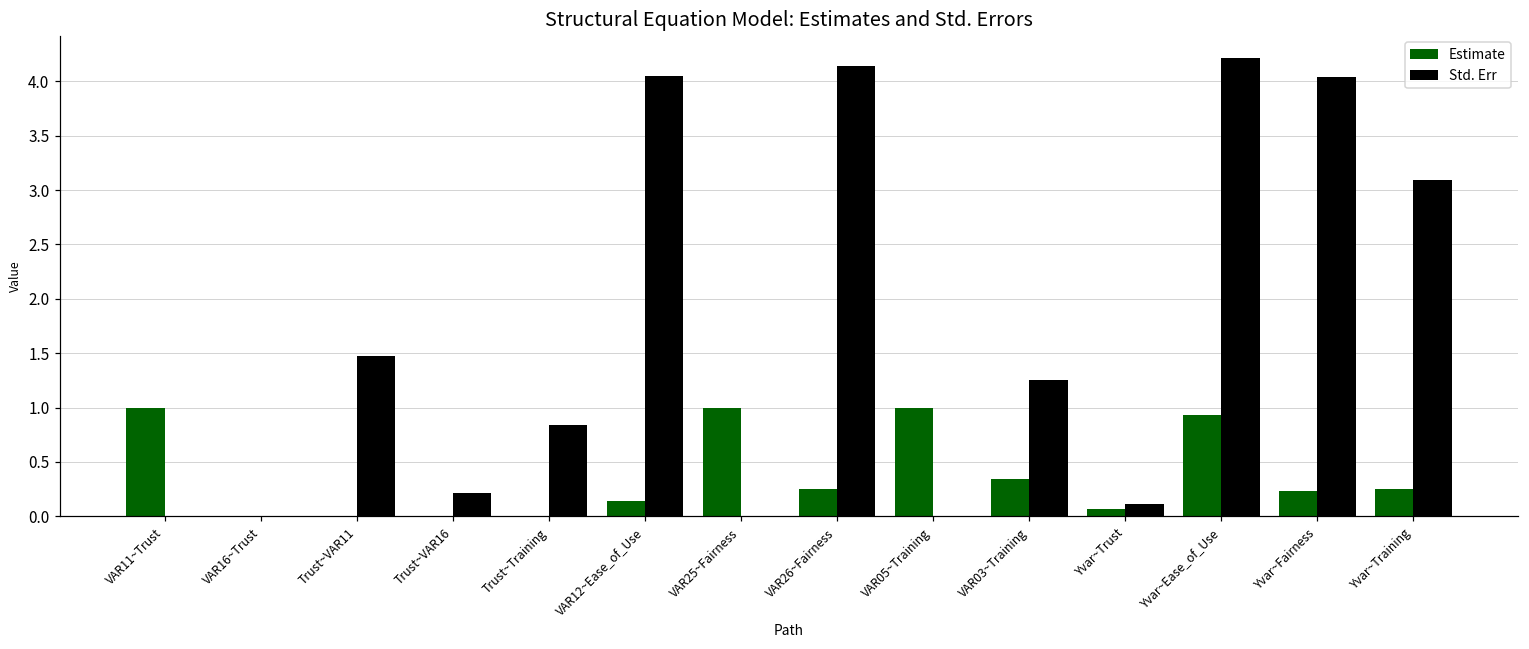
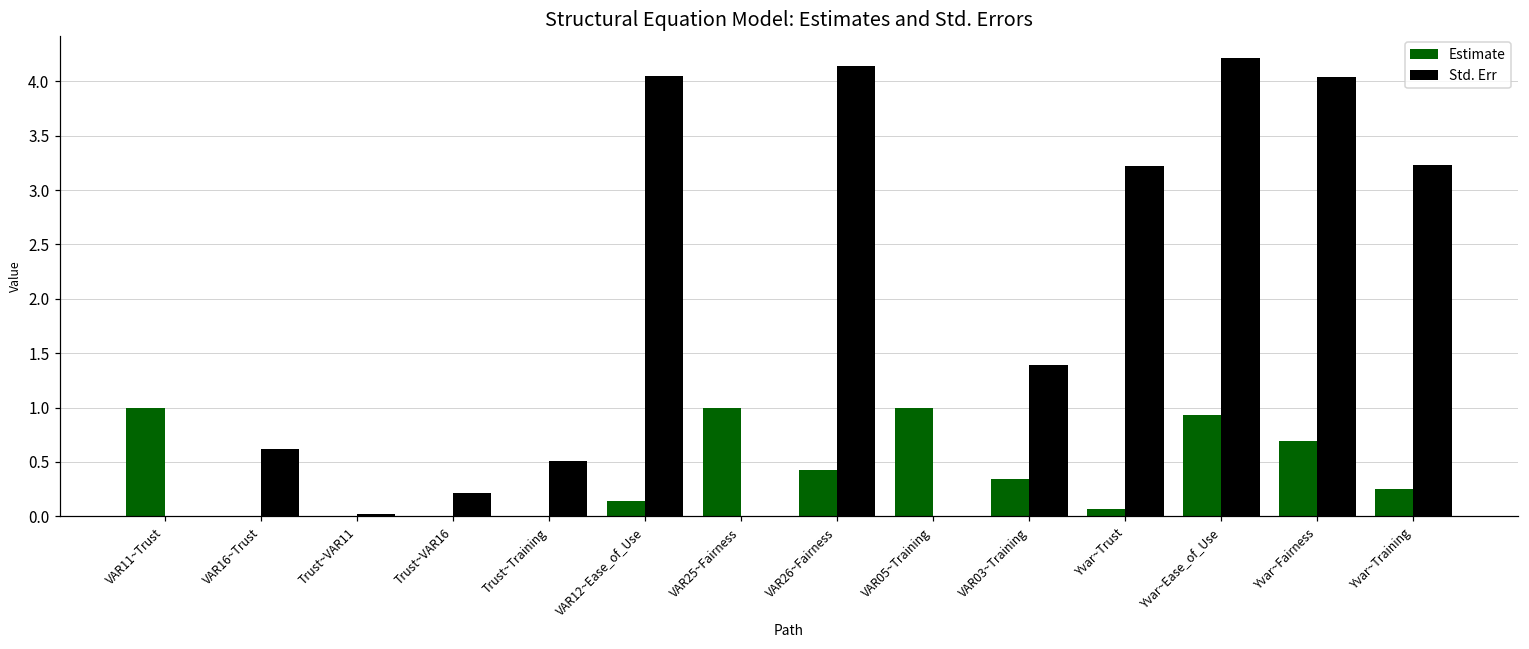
Std. Err, VAR16~Trust: 0.0 -> 0.6
Std. Err, Trust~VAR11: 1.5 -> 0.0
Std. Err, Trust~Training: 0.8 -> 0.5
Estimate, VAR26~Fairness: 0.2 -> 0.4
Std. Err, VAR03~Training: 1.3 -> 1.4
Std. Err, Yvar~Trust: 0.1 -> 3.2
Estimate, Yvar~Fairness: 0.2 -> 0.7
Std. Err, Yvar~Training: 3.1 -> 3.2
